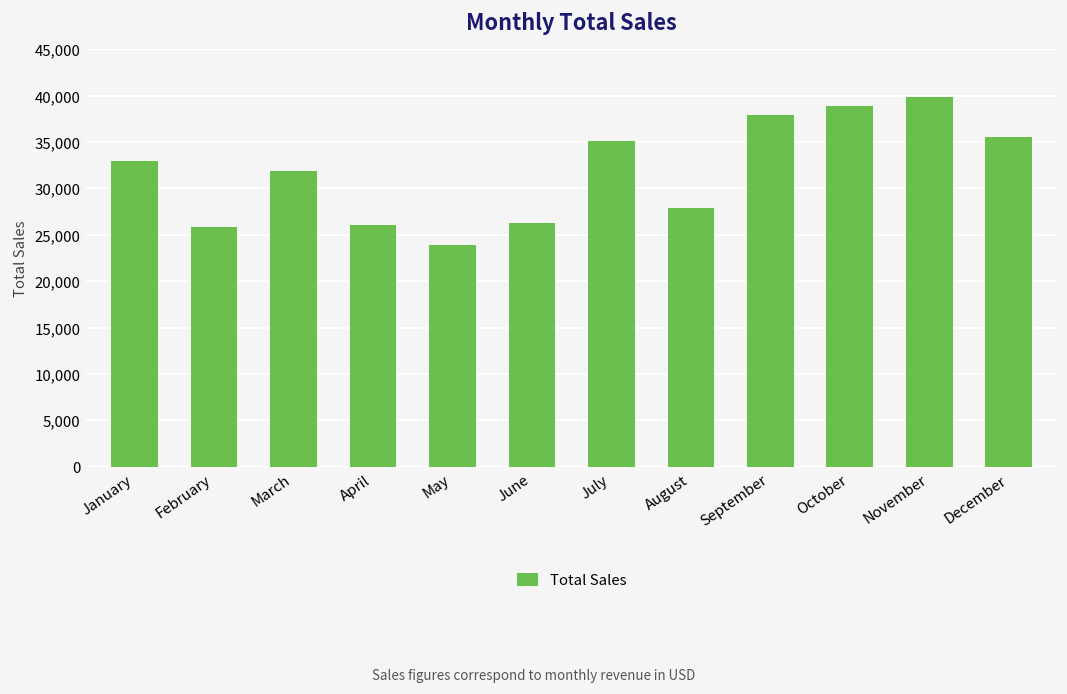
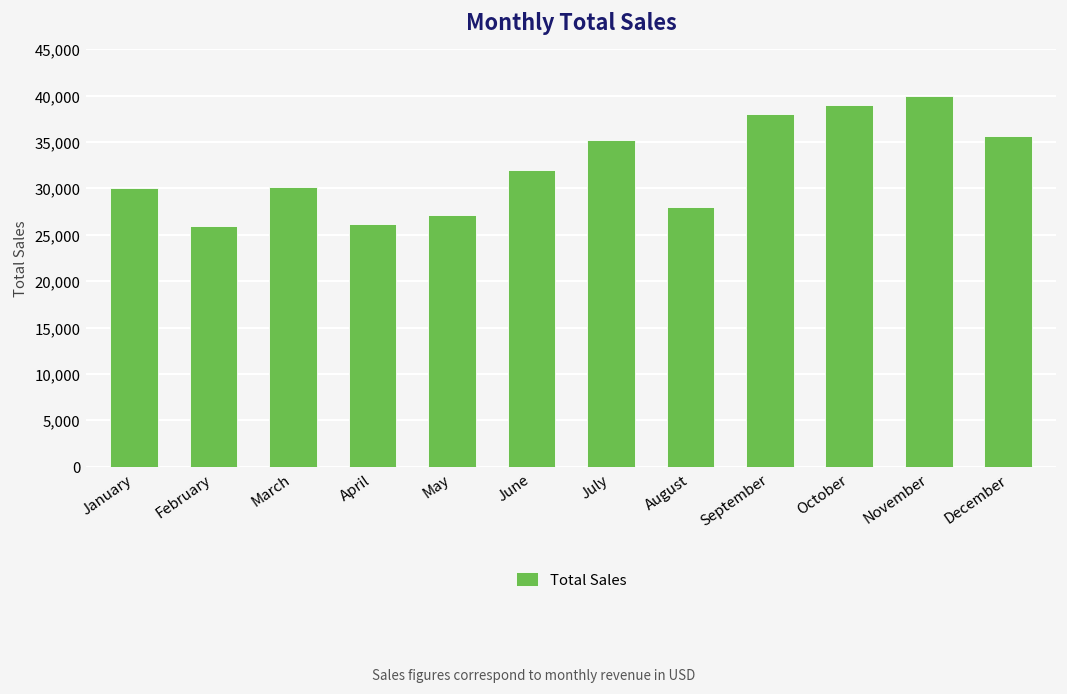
January: 33,000 -> 30,000
March: 32,000 -> 30,000
May: 24,000 -> 27,000
June: 26,000 -> 32,000
